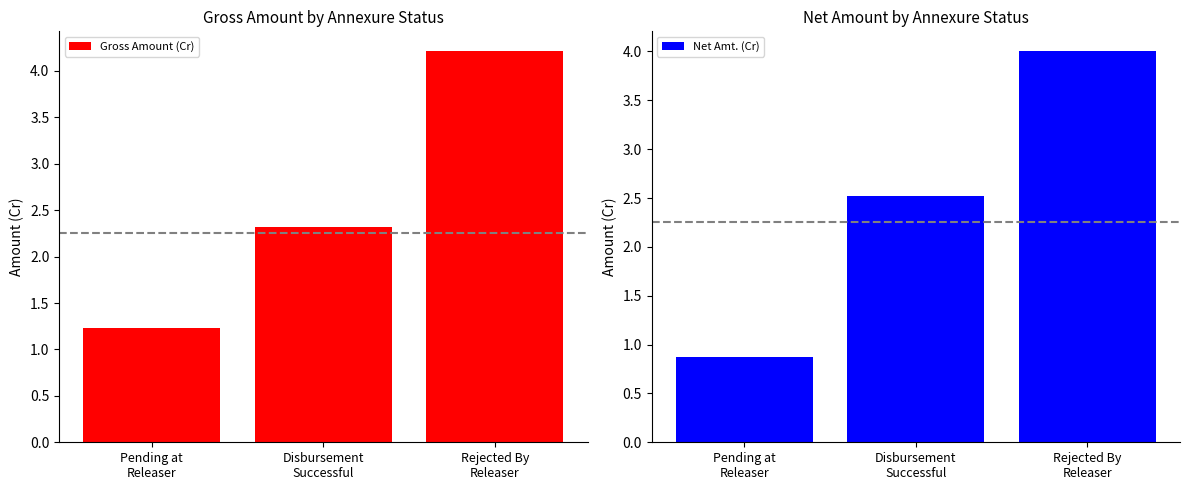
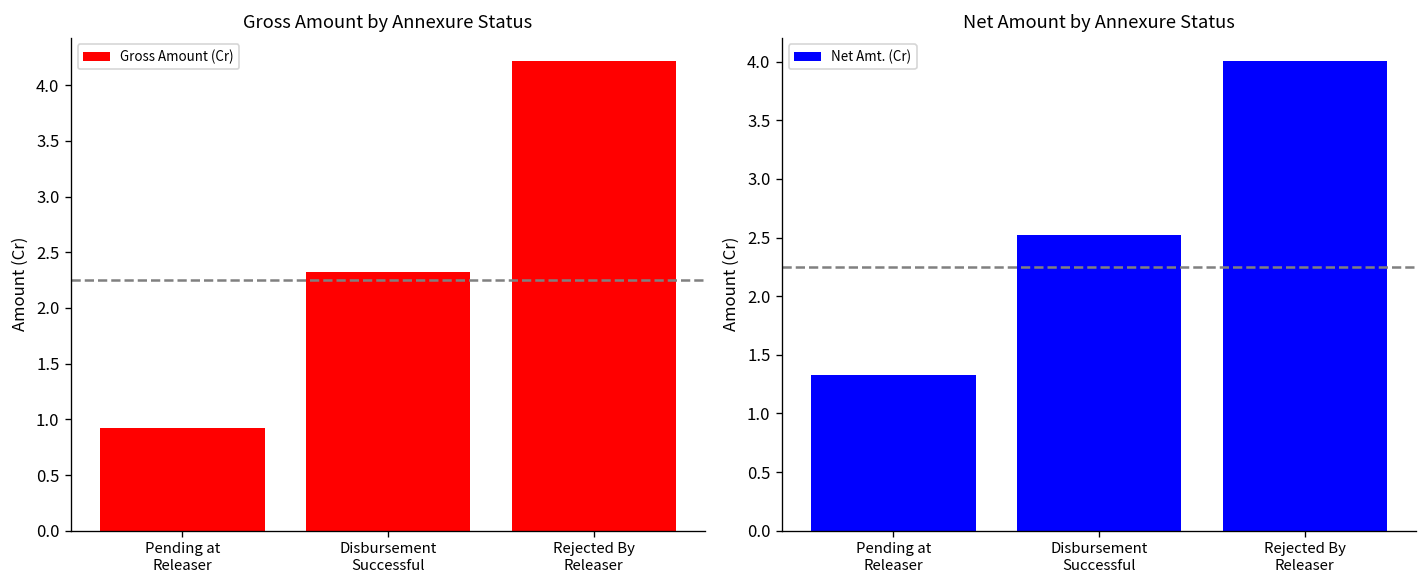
Gross Amount by Annexure Status, Pending at Releaser: 1.2 -> 0.9
Net Amount by Annexure Status, Pending at Releaser: 0.9 -> 1.3
